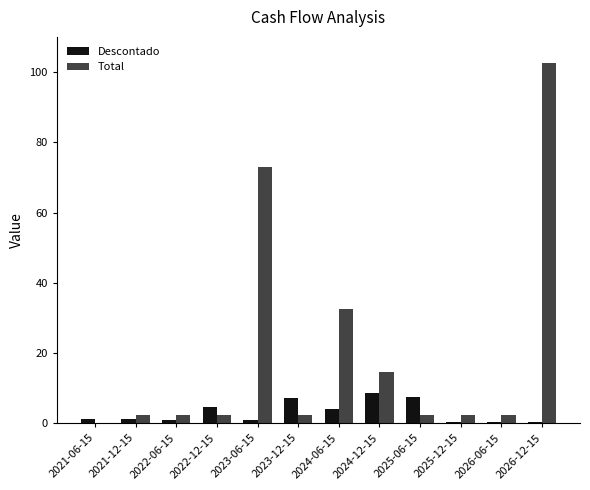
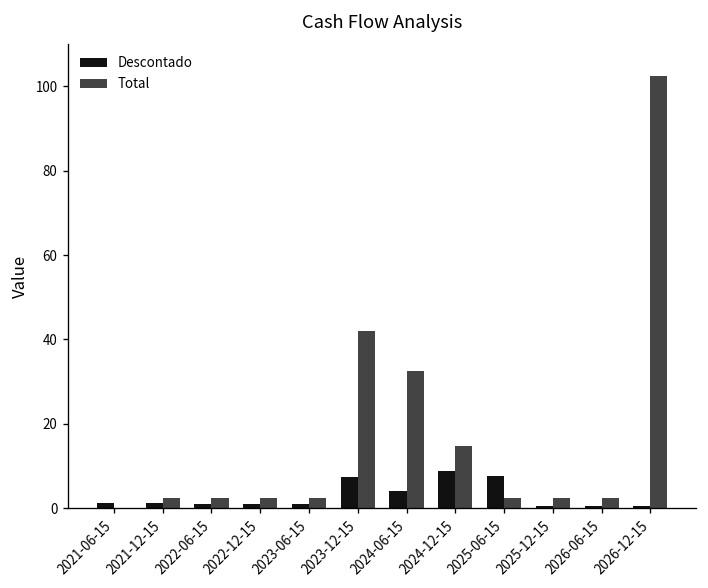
Descontado, 2022-12-15: 5 -> 1
Total, 2023-06-15: 73 -> 3
Total, 2023-12-15: 3 -> 42
